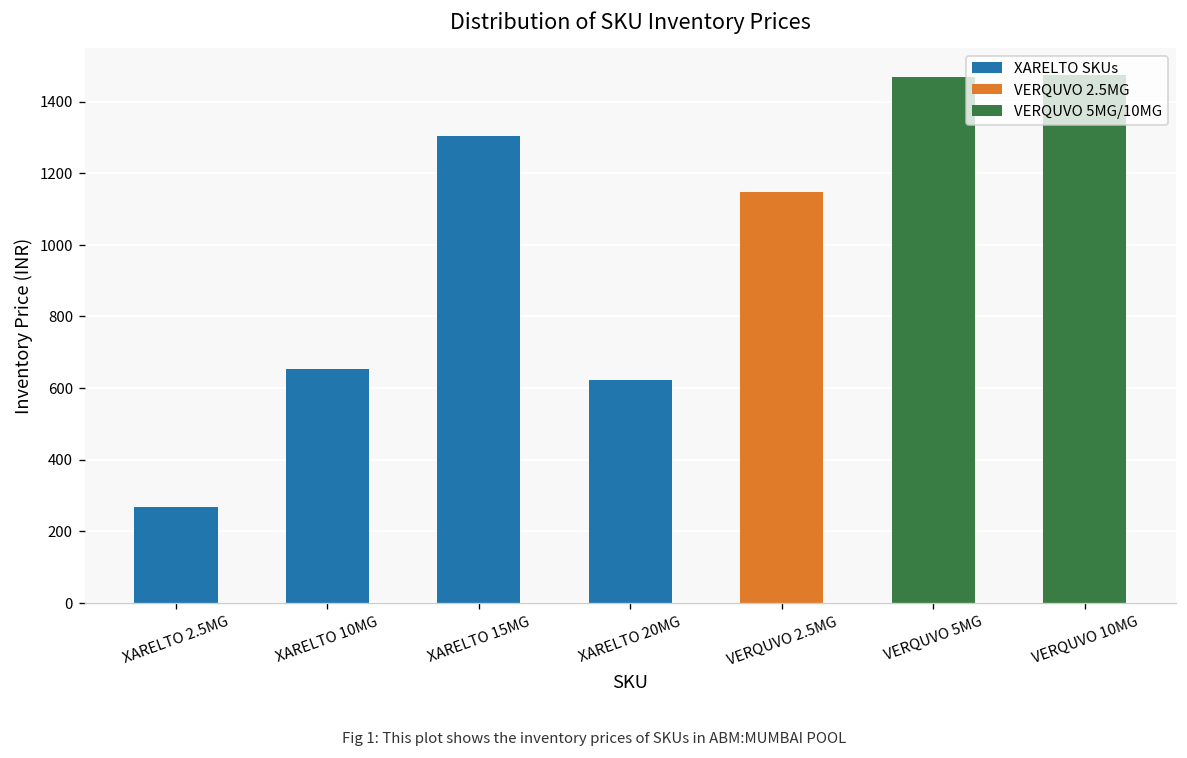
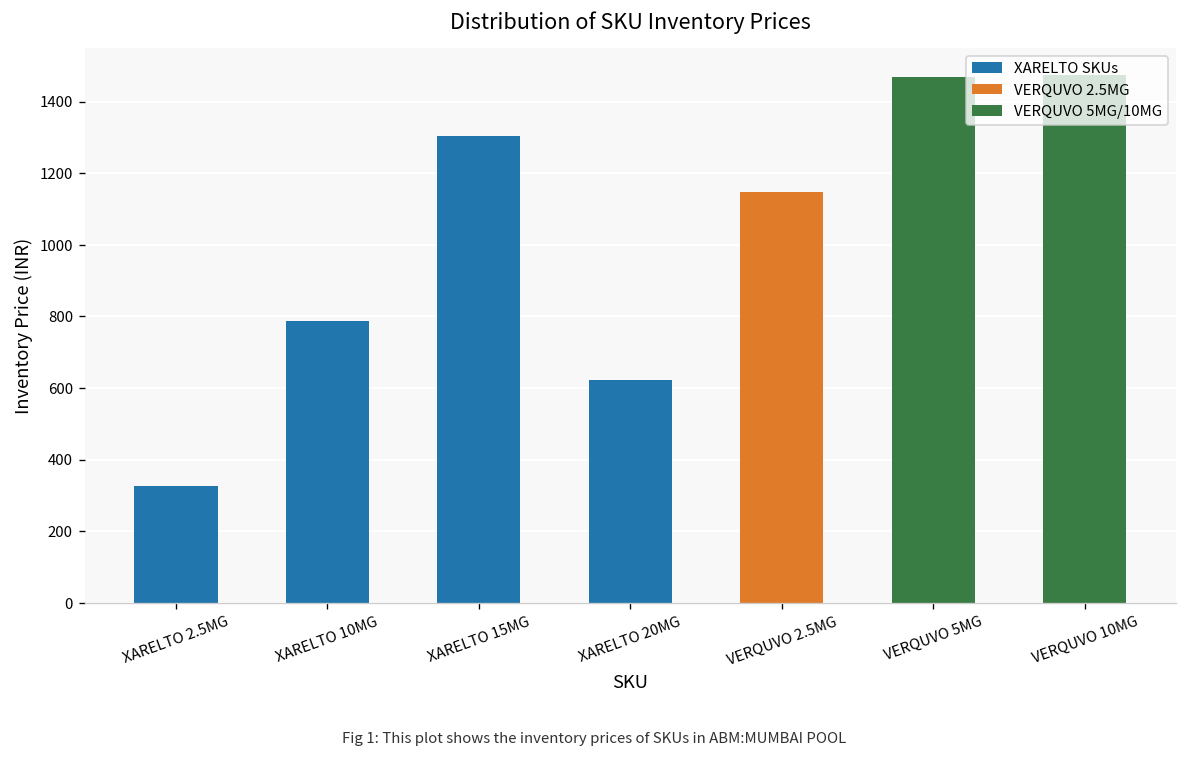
XARELTO 2.5MG: 270 -> 330
XARELTO 10MG: 650 -> 790
